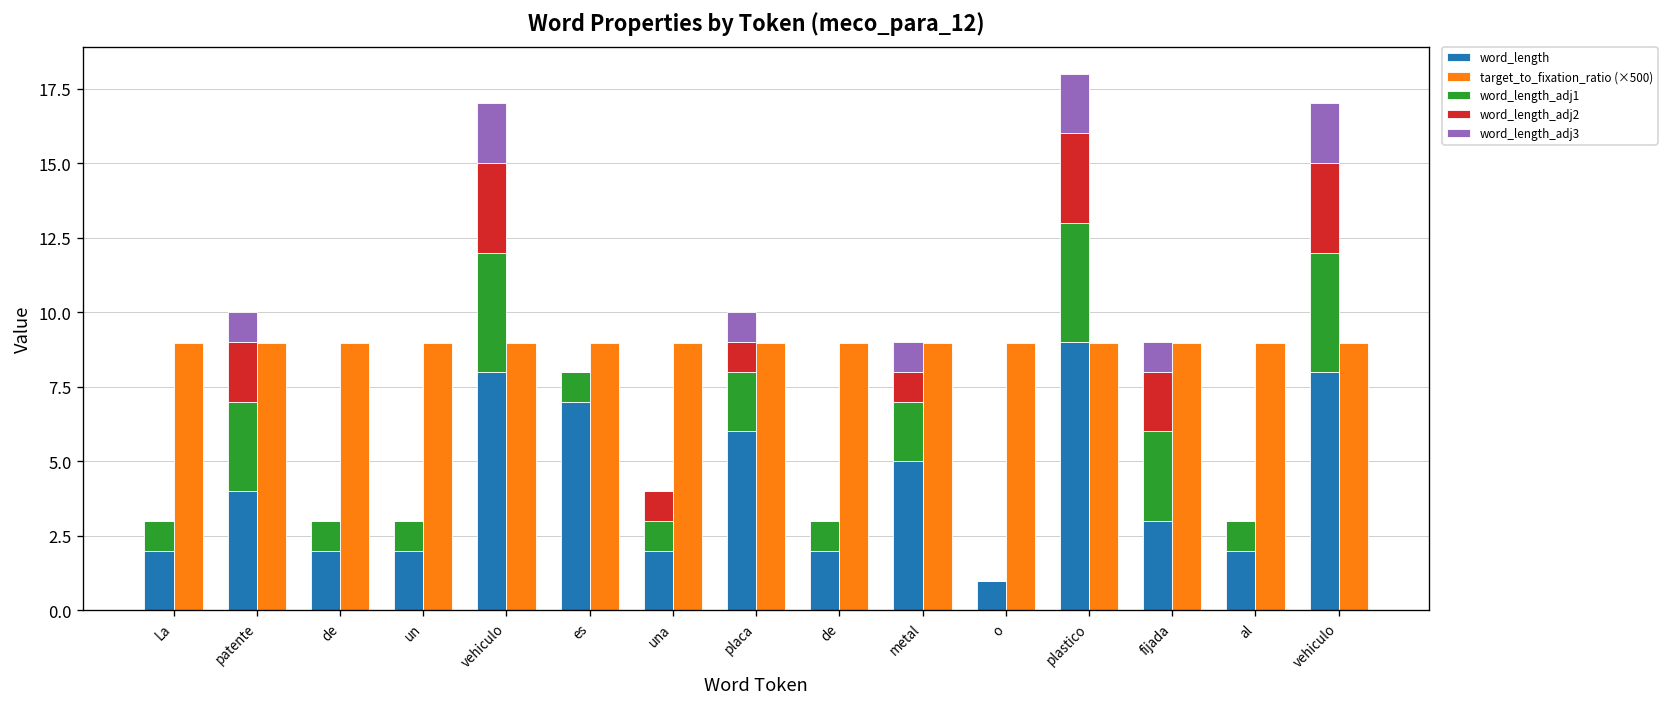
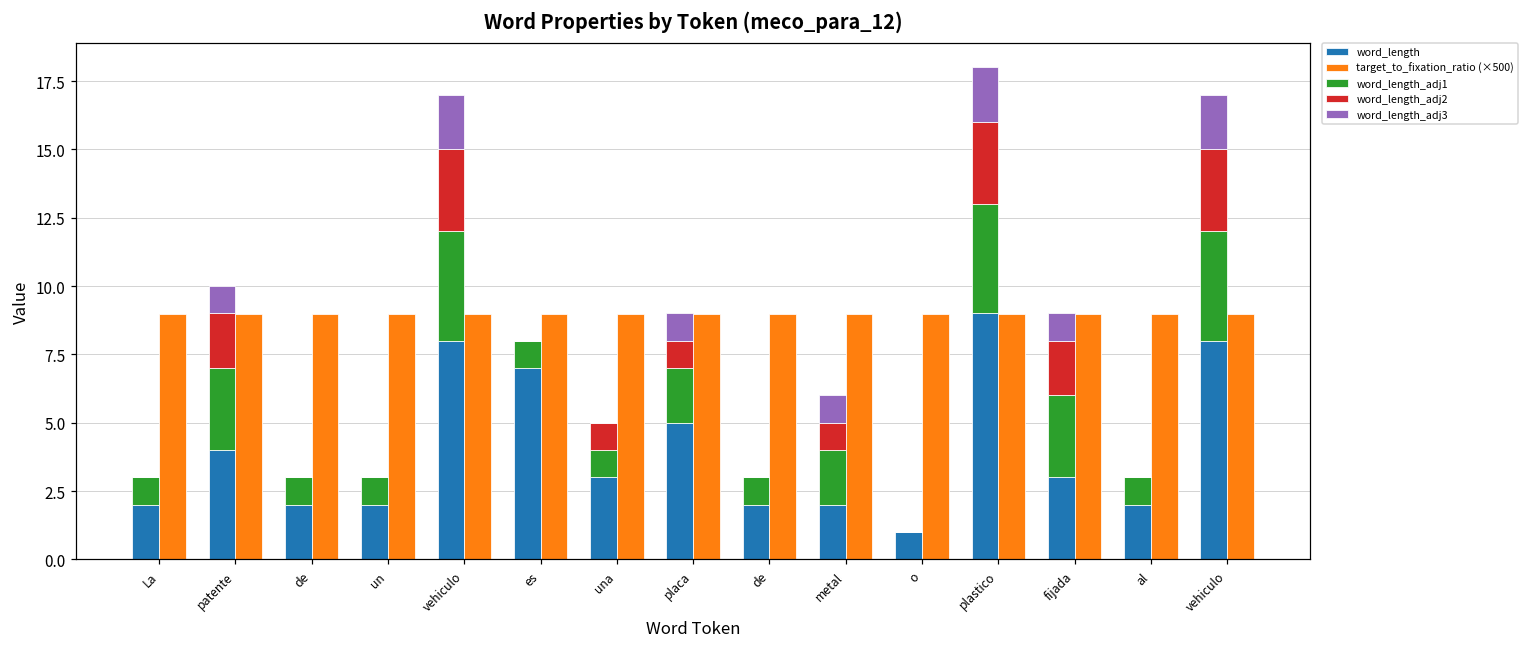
word_length, una: 2 -> 3
word_length, placa: 6 -> 5
word_length, metal: 5 -> 2
